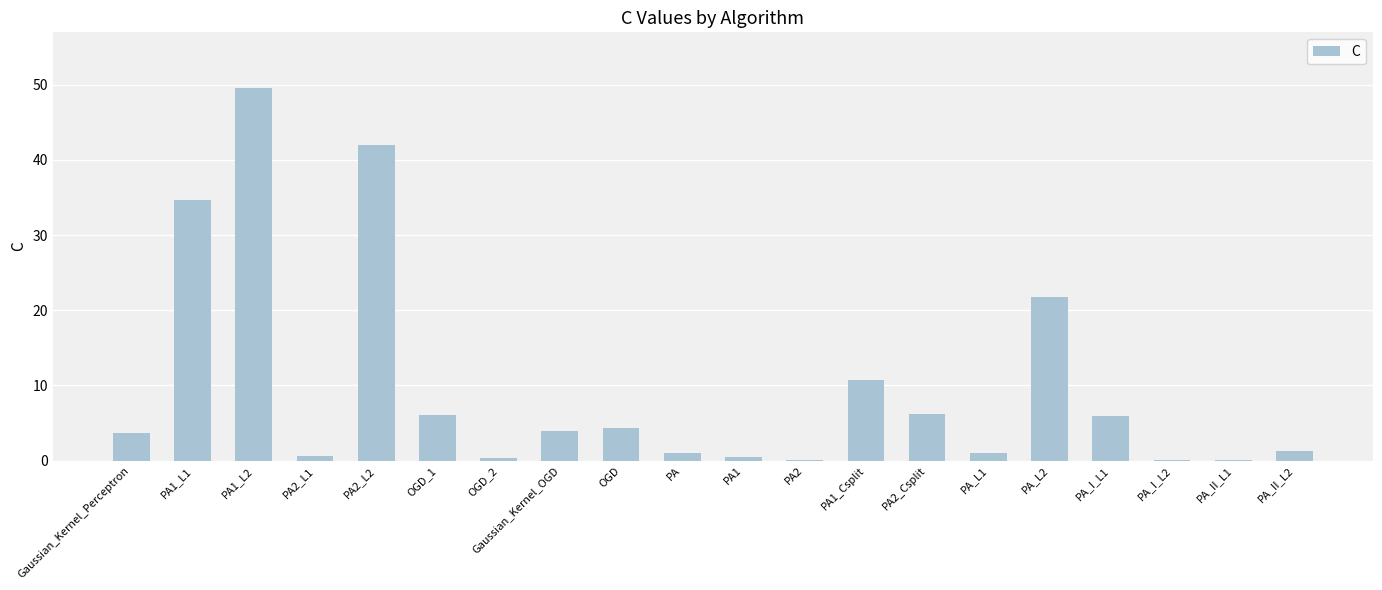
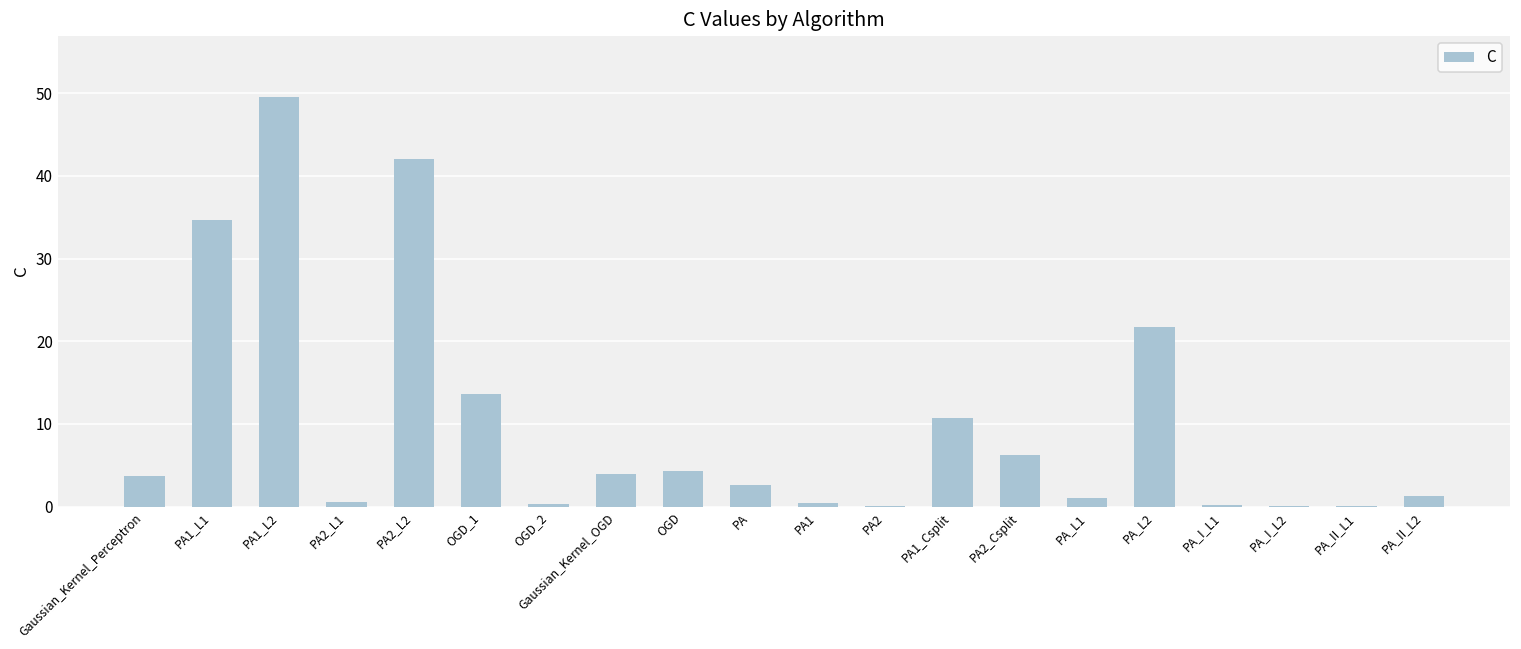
OGD_1: 6 -> 14
PA: 1 -> 3
PA_I_L1: 6 -> 0
